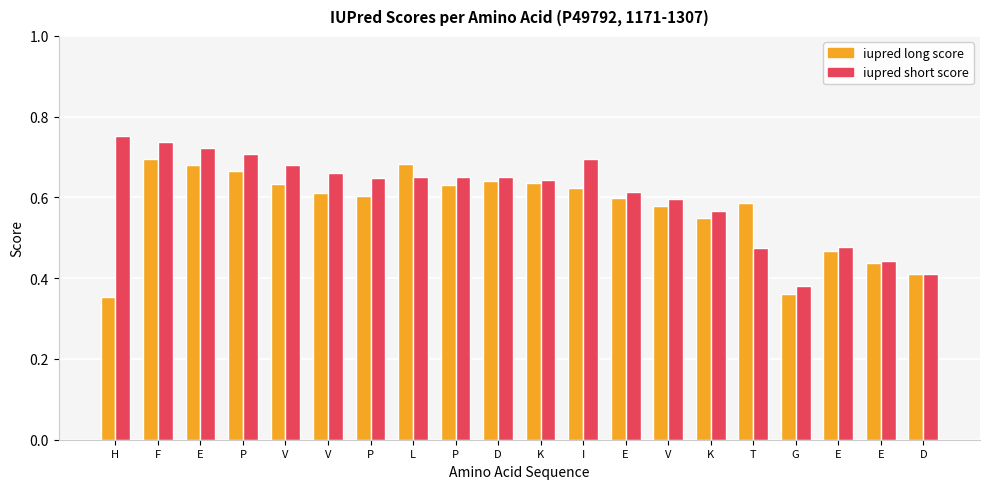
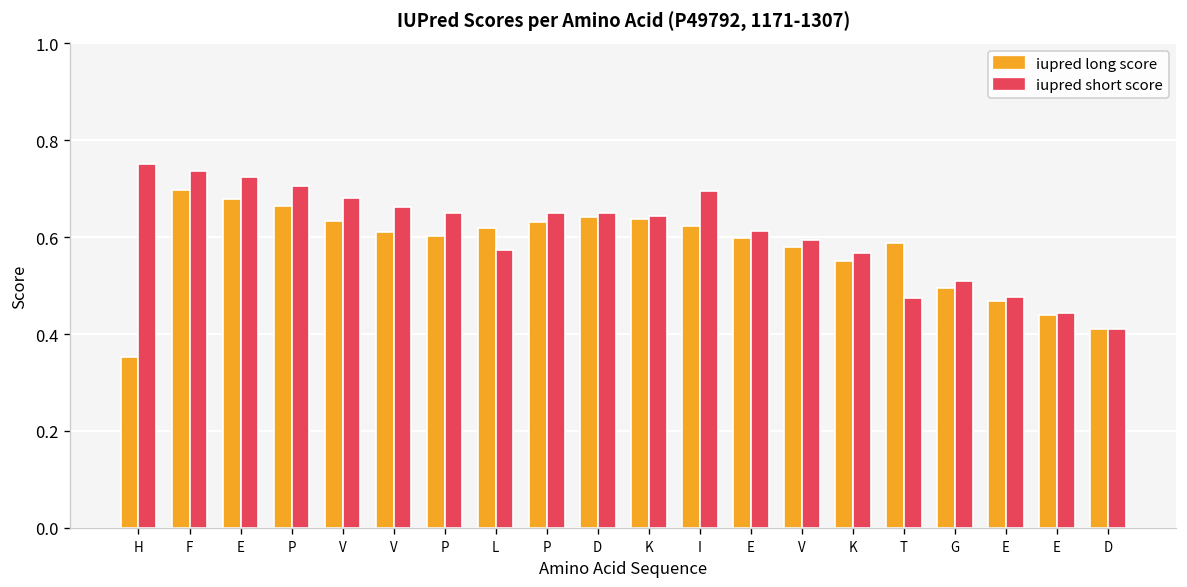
iupred long score, L: 0.68 -> 0.62
iupred short score, L: 0.65 -> 0.57
iupred long score, G: 0.36 -> 0.50
iupred short score, G: 0.38 -> 0.51
